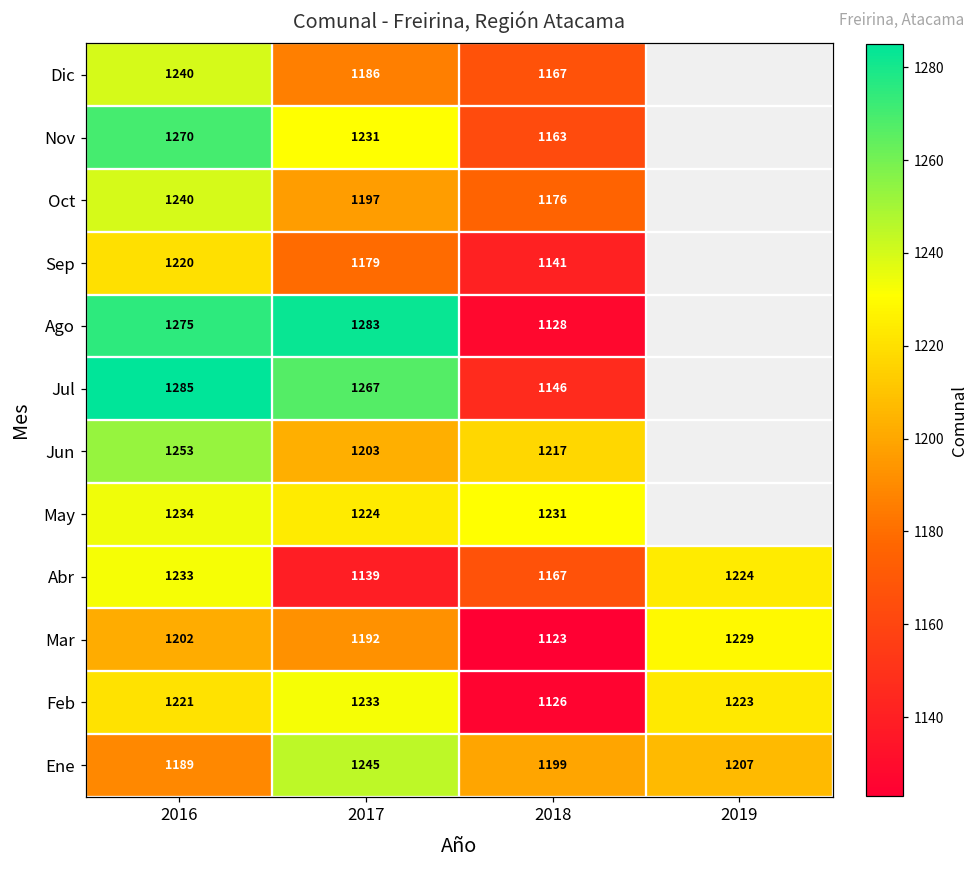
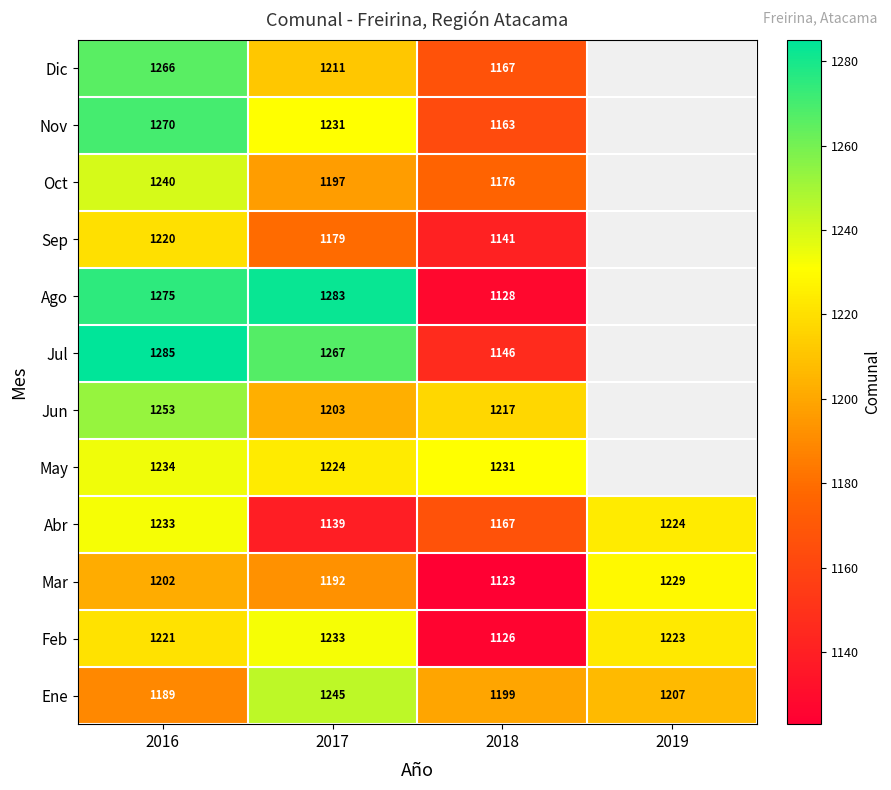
Dic, 2016: 1240 -> 1266
Dic, 2017: 1186 -> 1211
